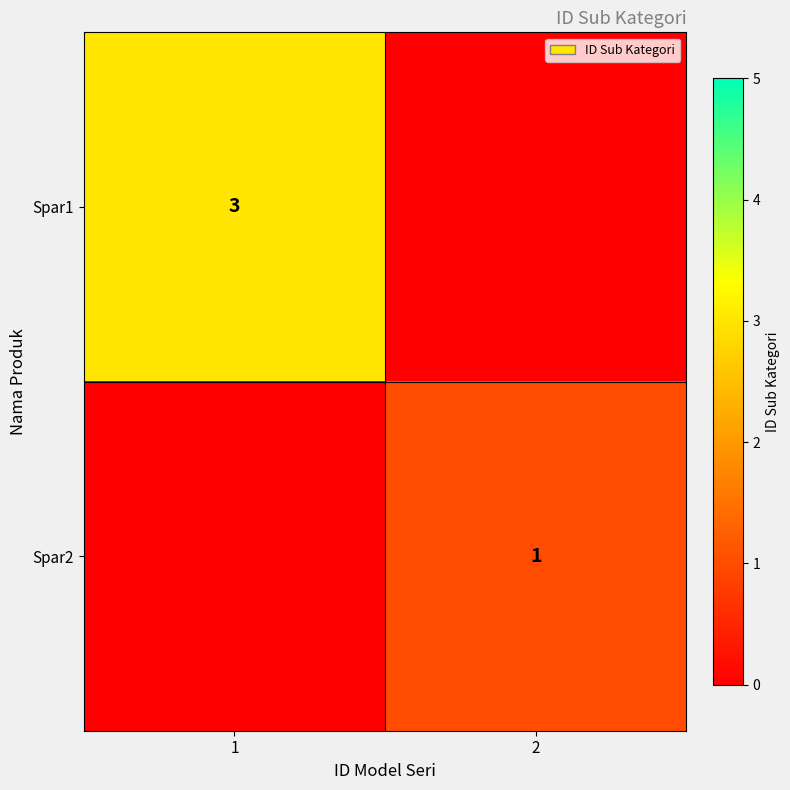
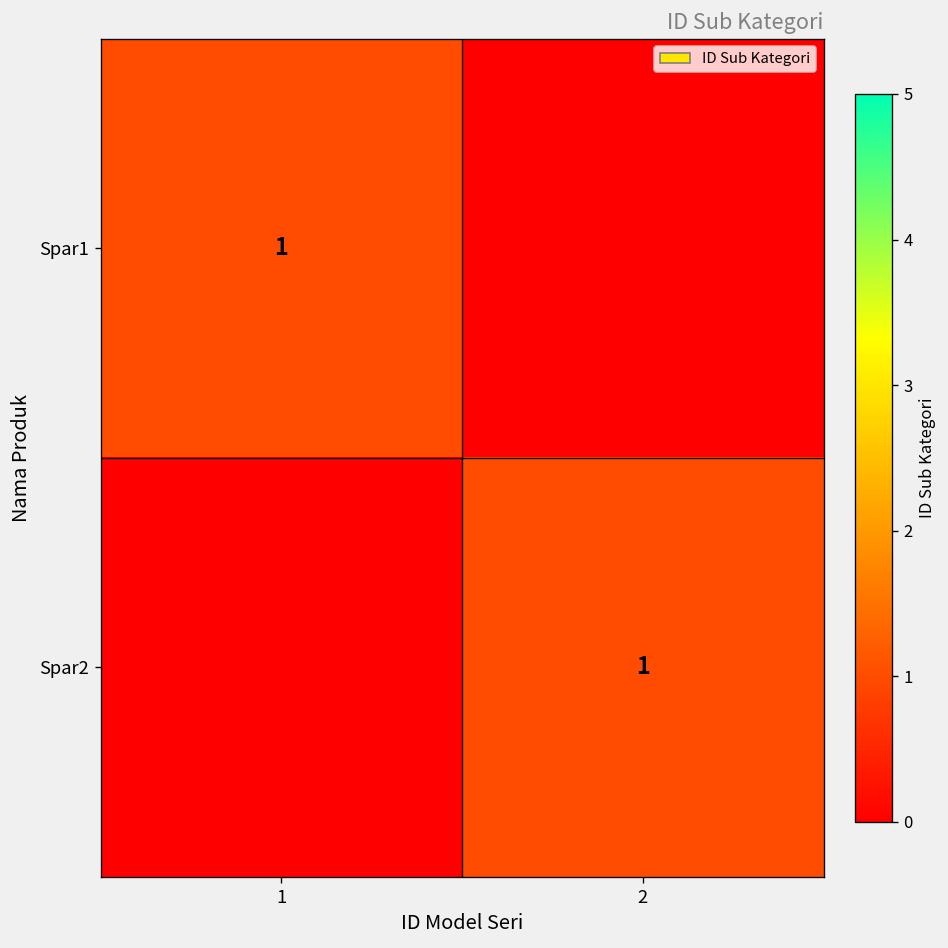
Spar1, 1: 3 -> 1
